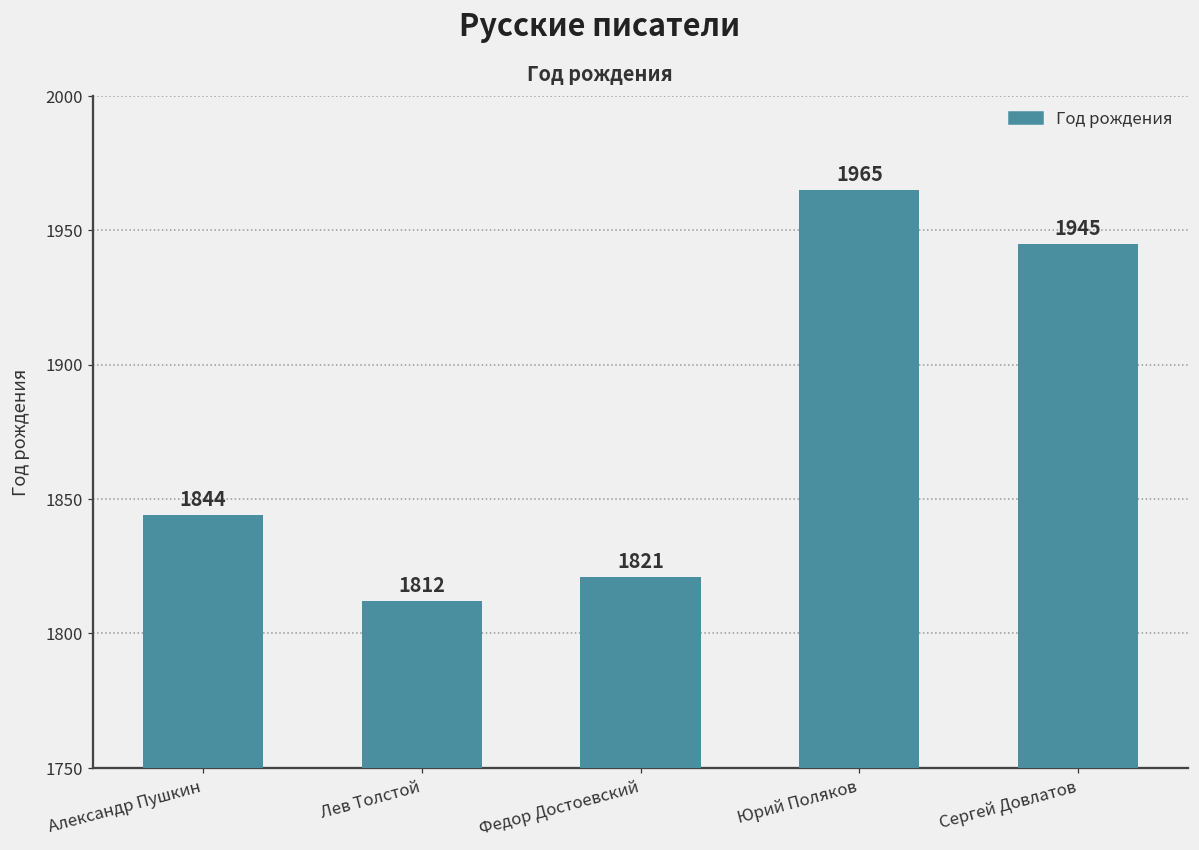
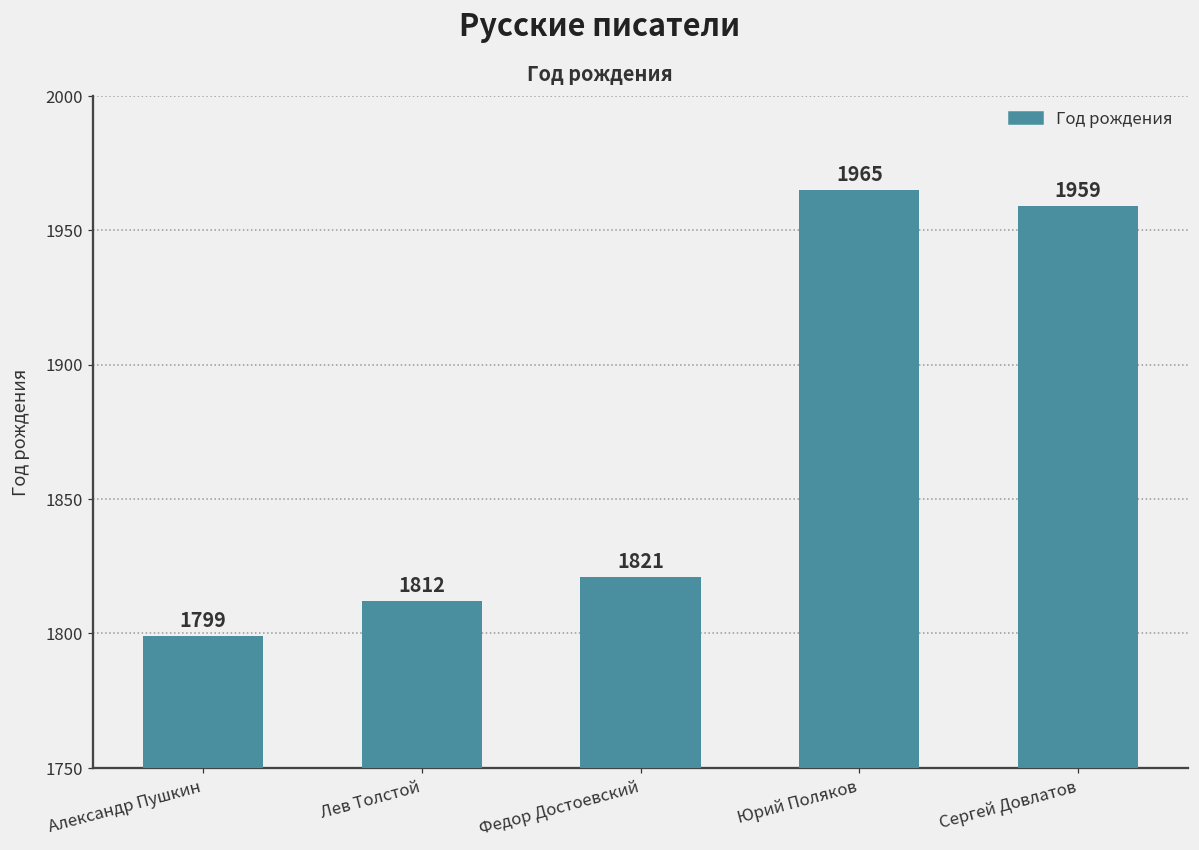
Александр Пушкин: 1844 -> 1799
Сергей Довлатов: 1945 -> 1959
